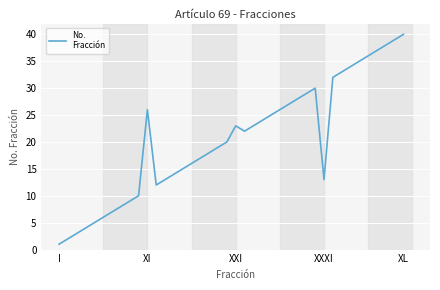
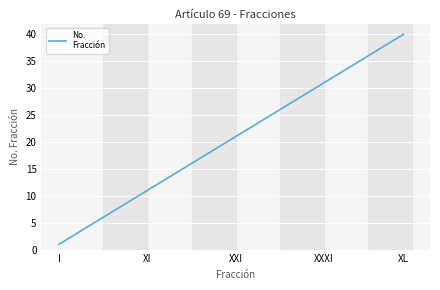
XI: 26 -> 11
XXI: 23 -> 21
XXXI: 13 -> 31
